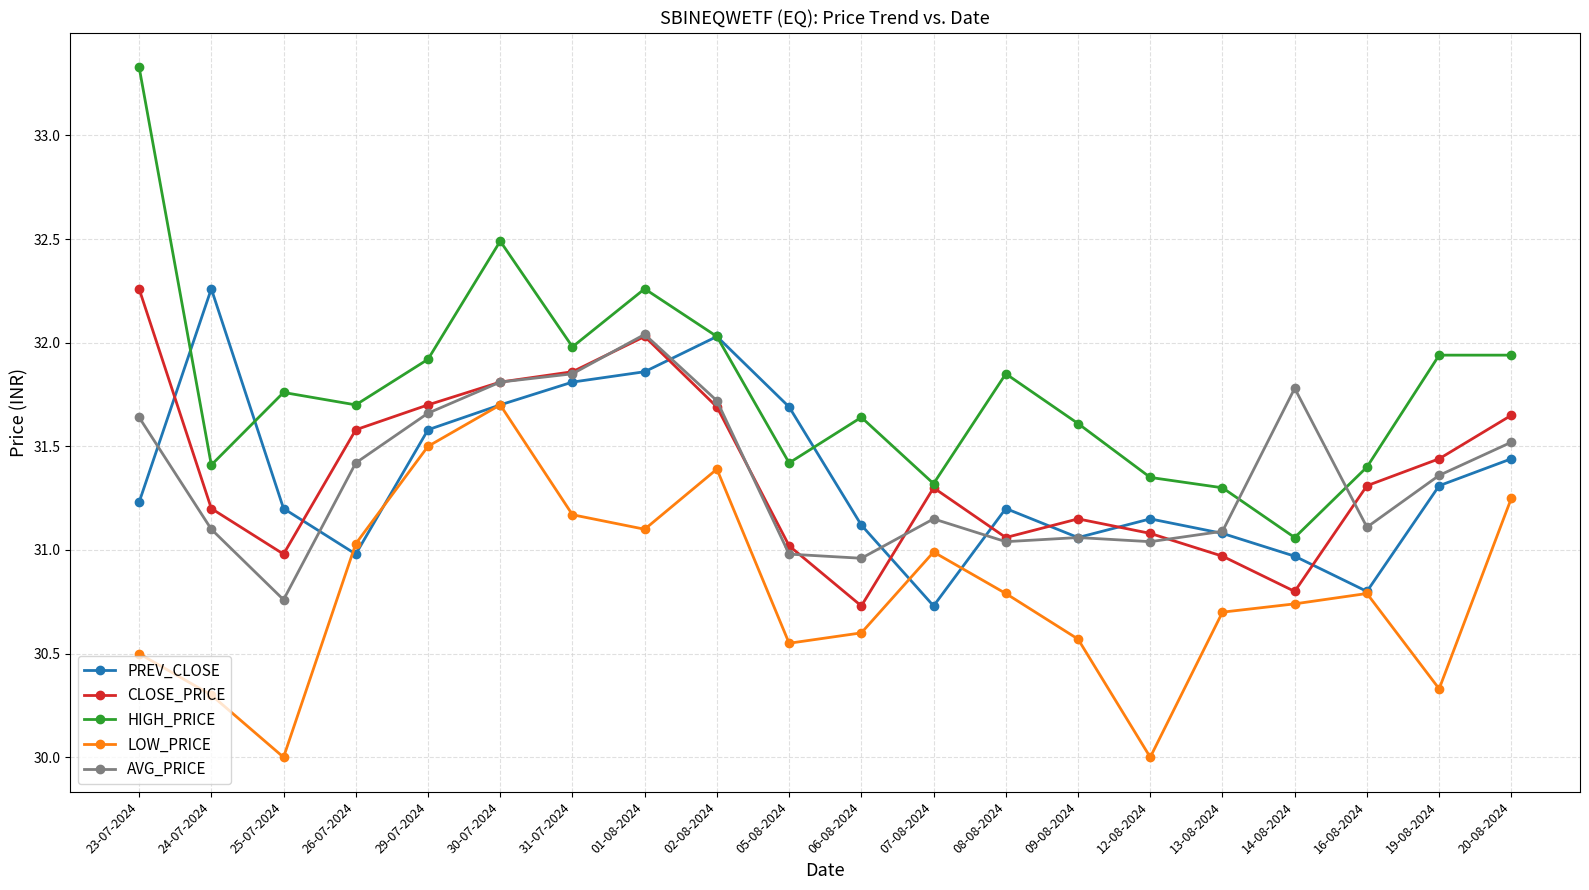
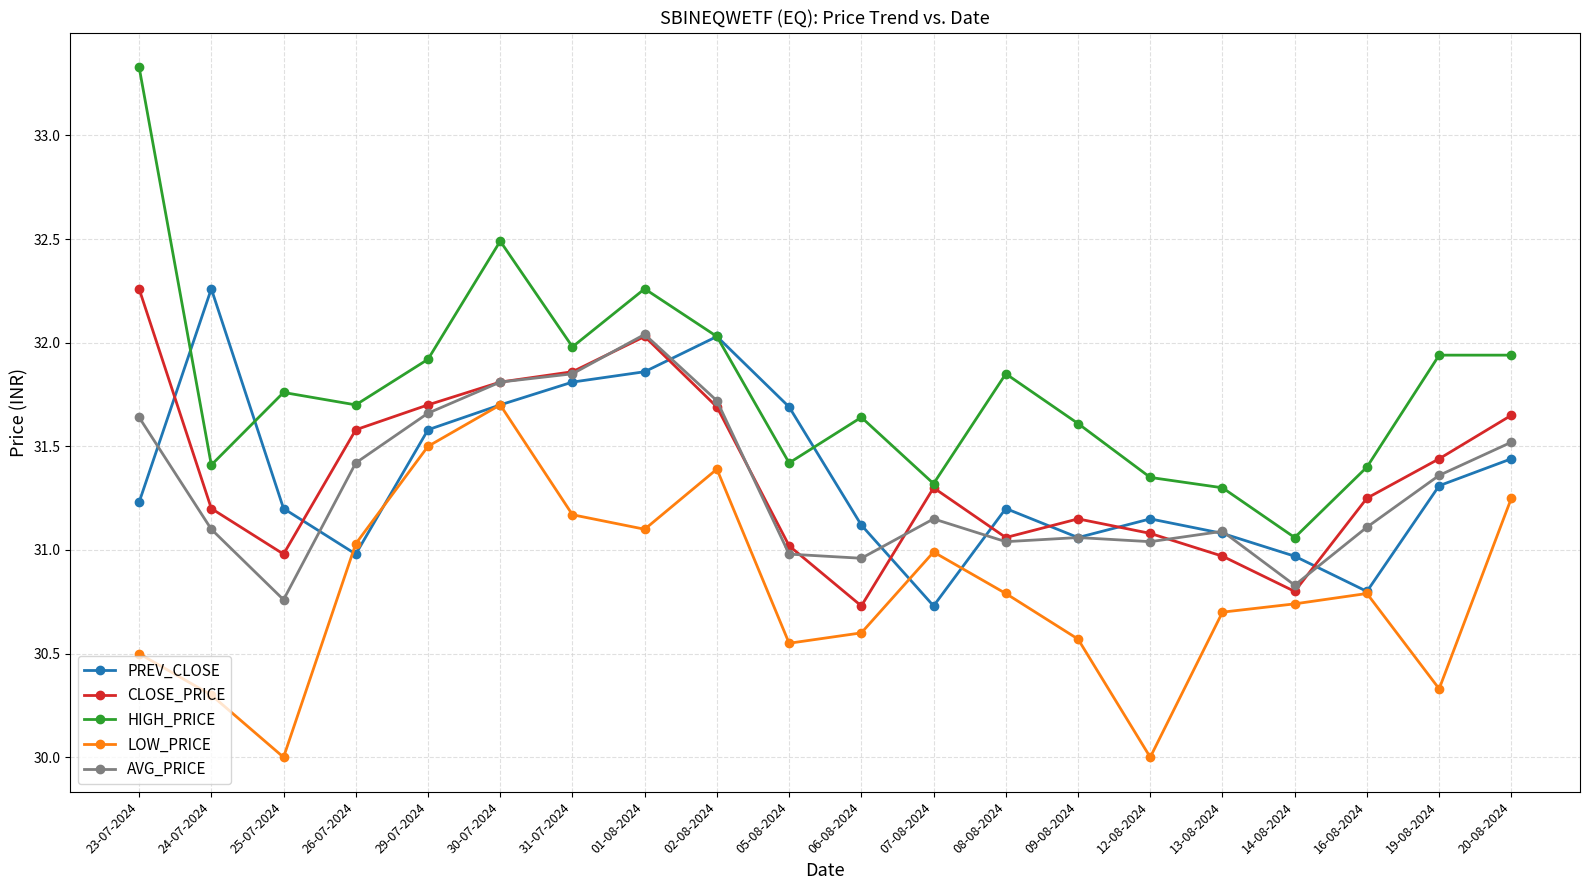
AVG_PRICE, 14-08-2024: 31.78 -> 30.83
CLOSE_PRICE, 16-08-2024: 31.31 -> 31.25
